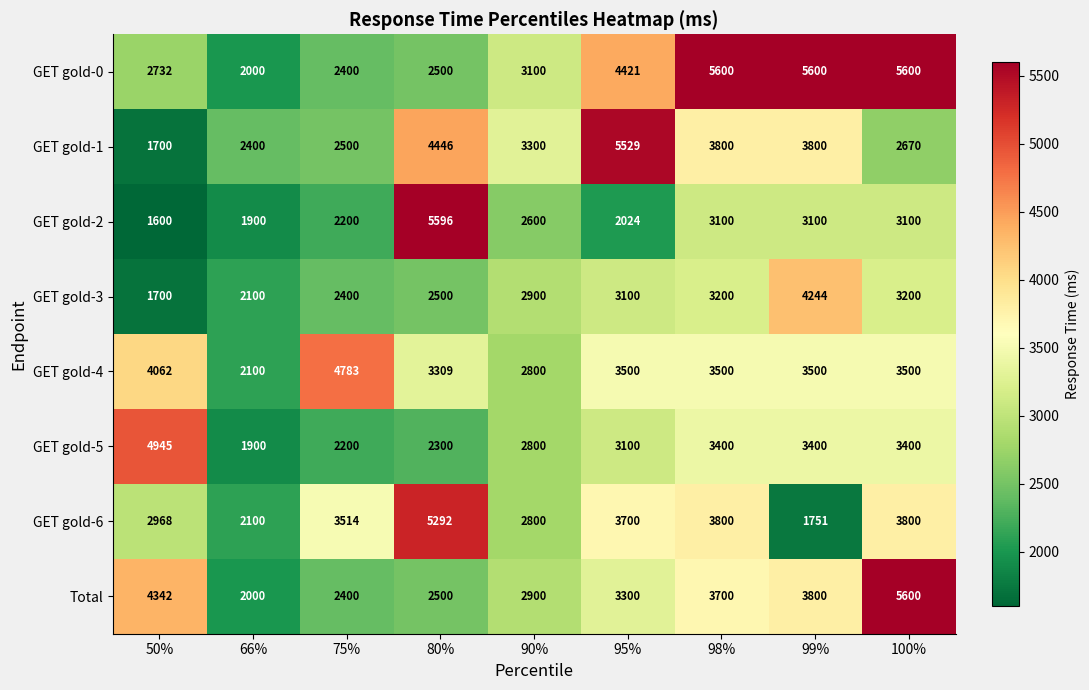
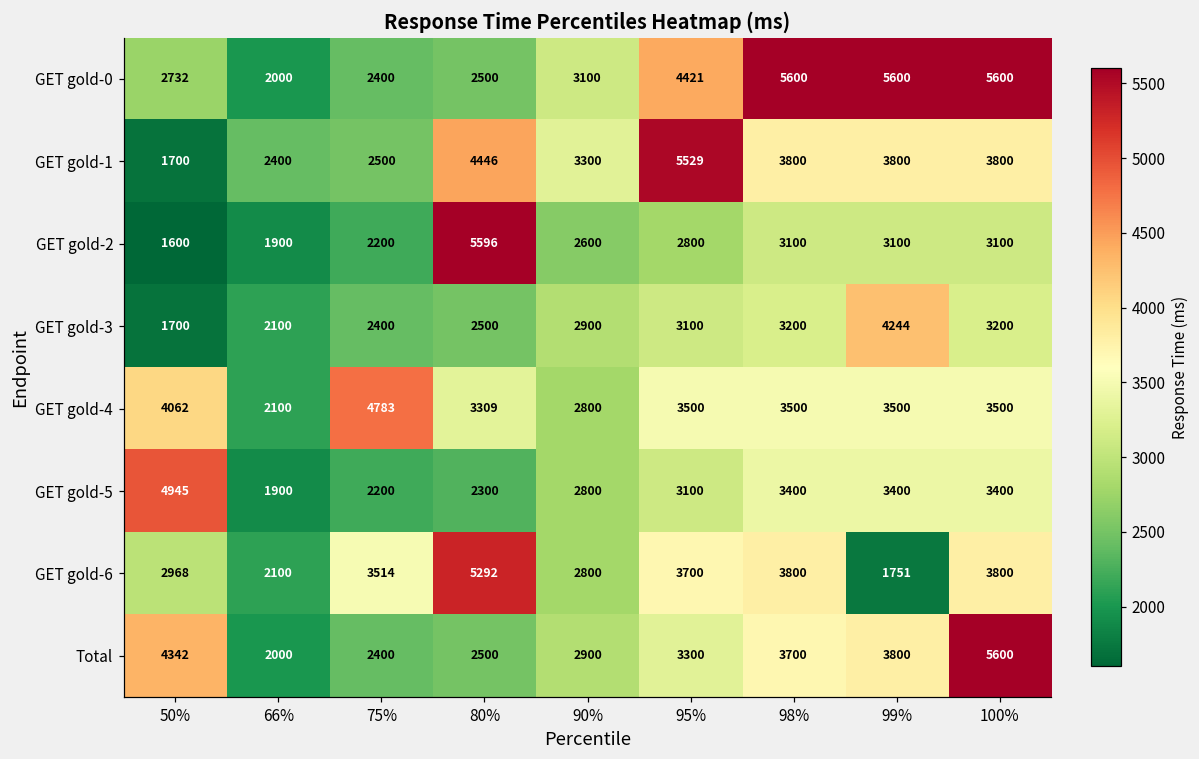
GET gold-1, 100%: 2670 -> 3800
GET gold-2, 95%: 2024 -> 2800
